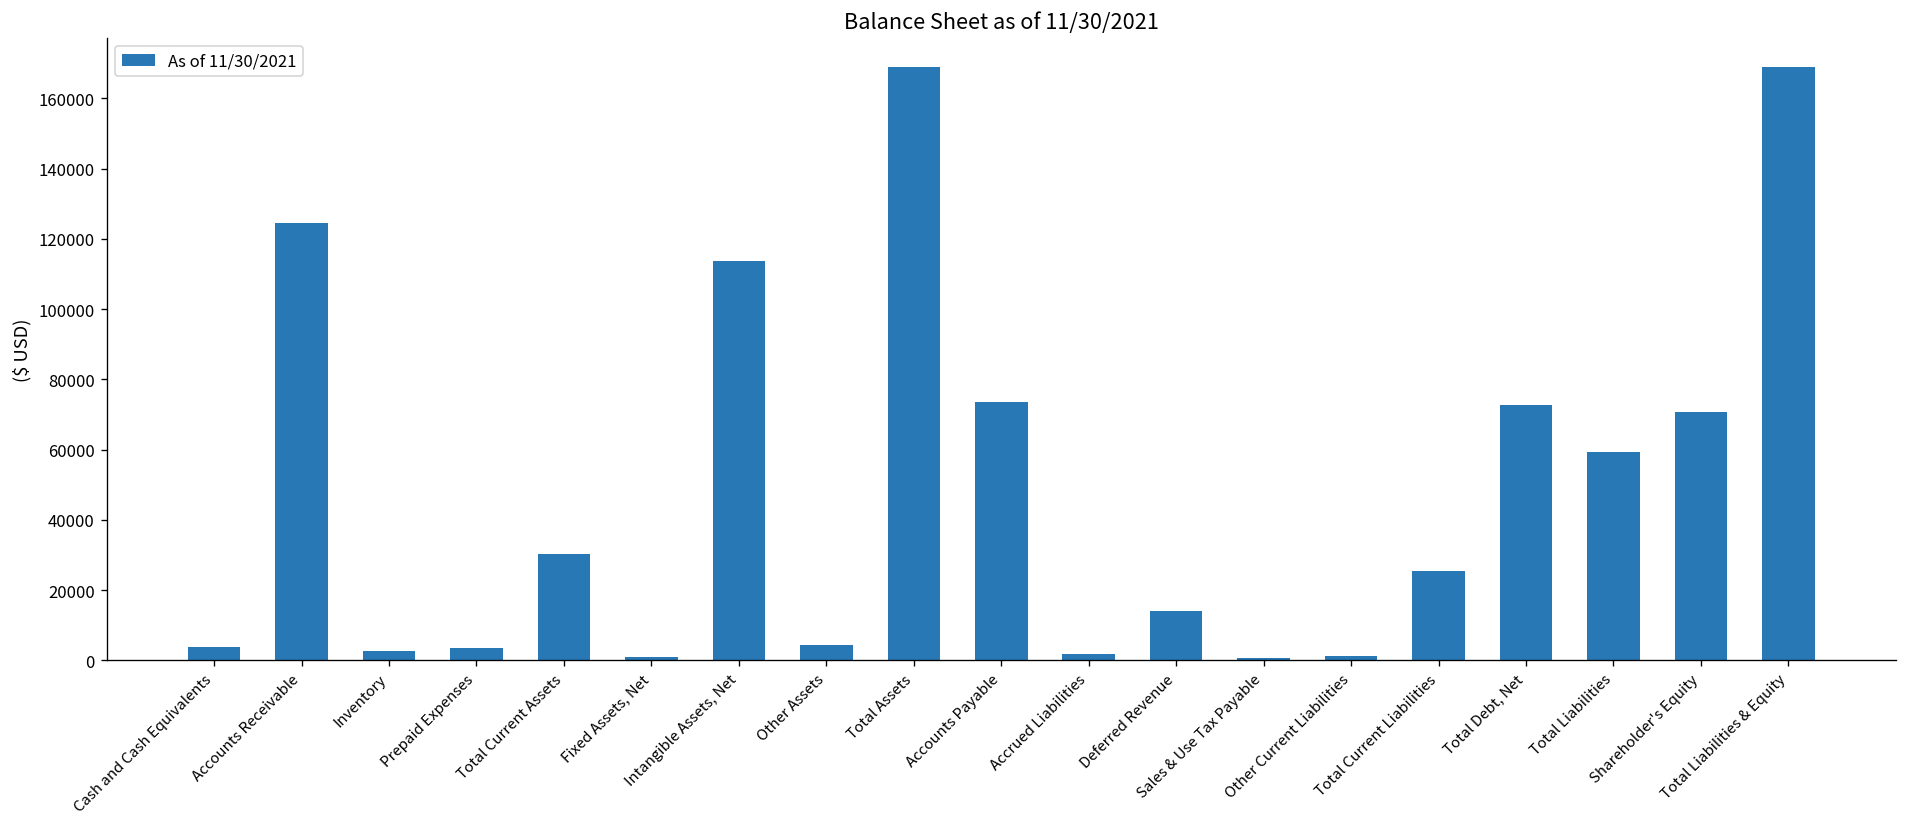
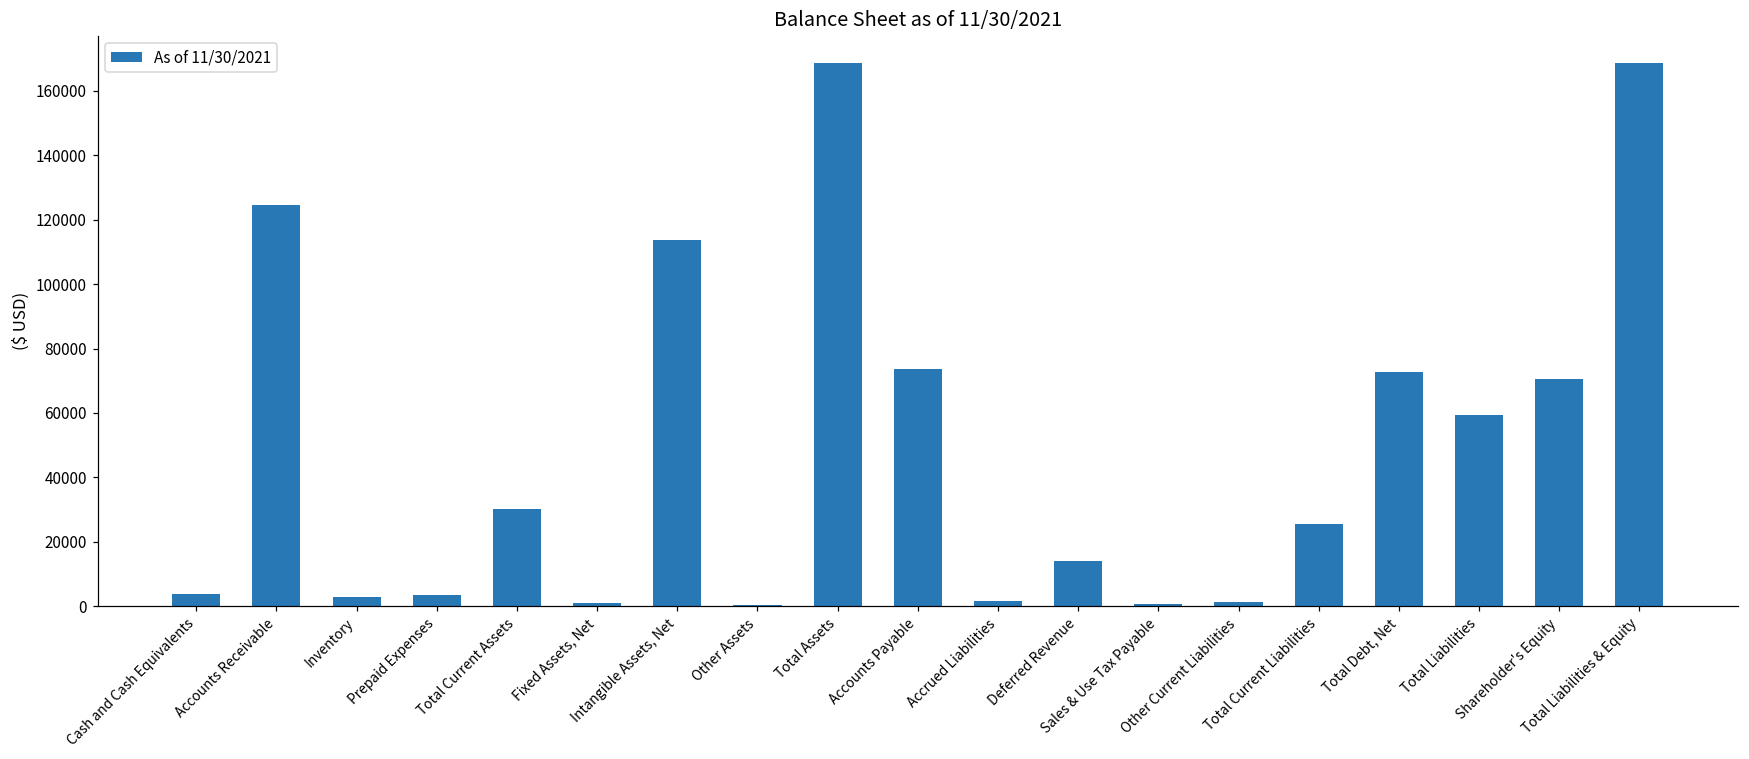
Other Assets: 4000 -> 0
